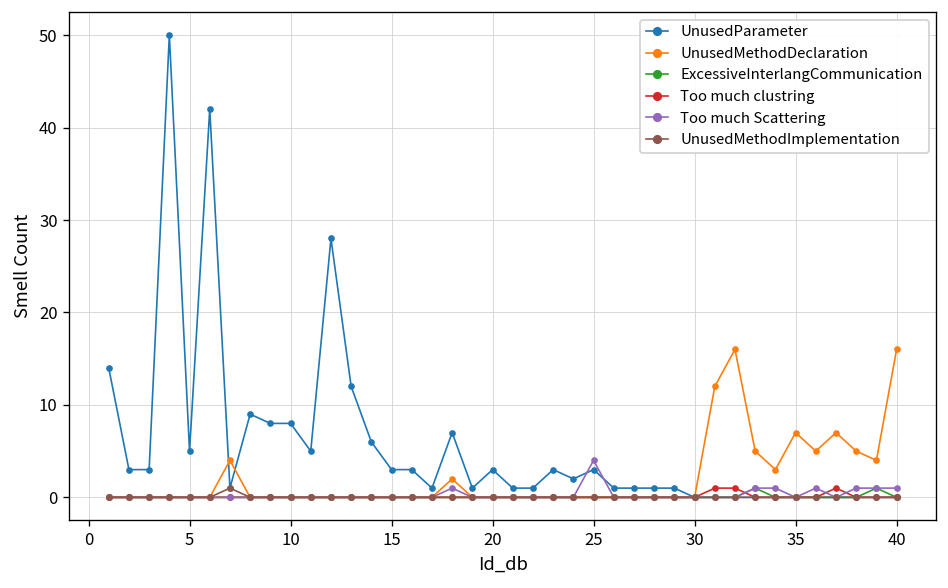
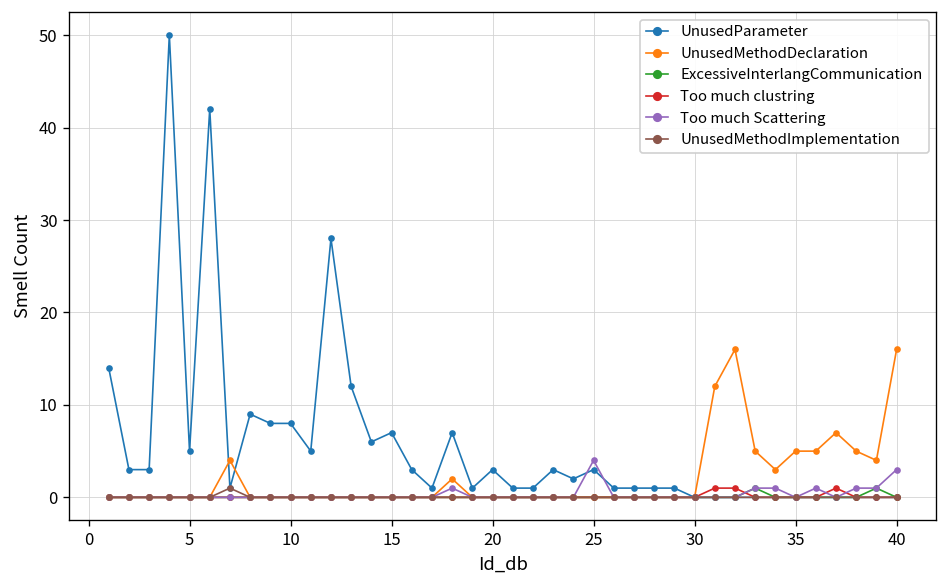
UnusedParameter, 15: 3 -> 7
UnusedMethodDeclaration, 35: 7 -> 5
Too much Scattering, 40: 1 -> 3
